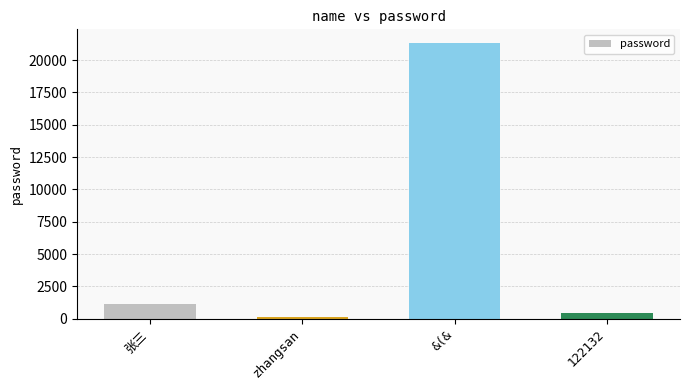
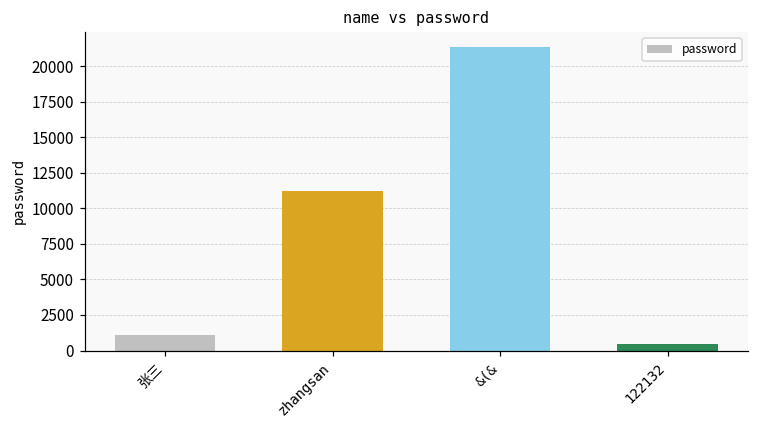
zhangsan: 100 -> 11200
